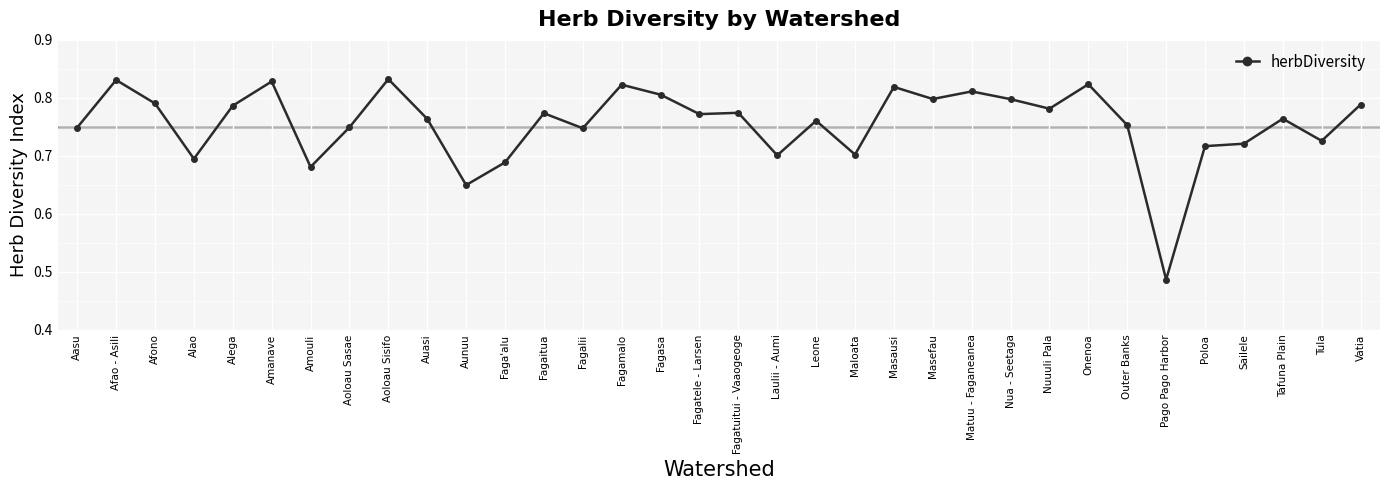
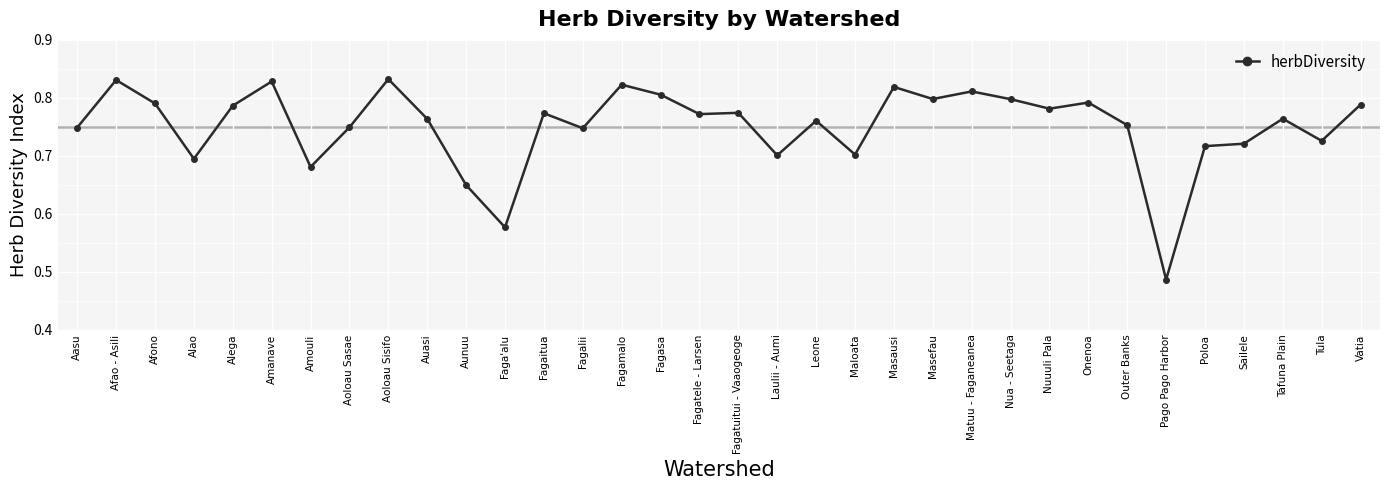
Faga'alu: 0.69 -> 0.58
Onenoa: 0.82 -> 0.79
